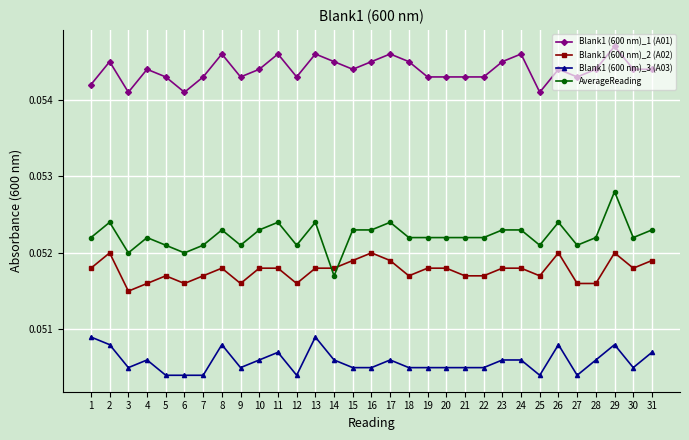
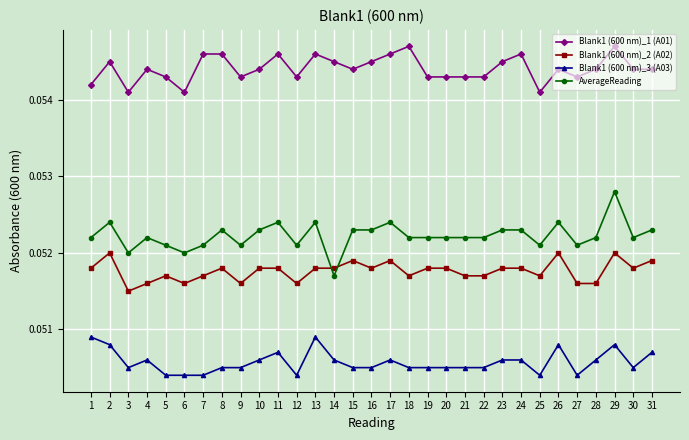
Blank1 (600 nm)_1 (A01), 7: 0.0543 -> 0.0546
Blank1 (600 nm)_3 (A03), 8: 0.0508 -> 0.0505
Blank1 (600 nm)_2 (A02), 16: 0.0520 -> 0.0518
Blank1 (600 nm)_1 (A01), 18: 0.0545 -> 0.0547
